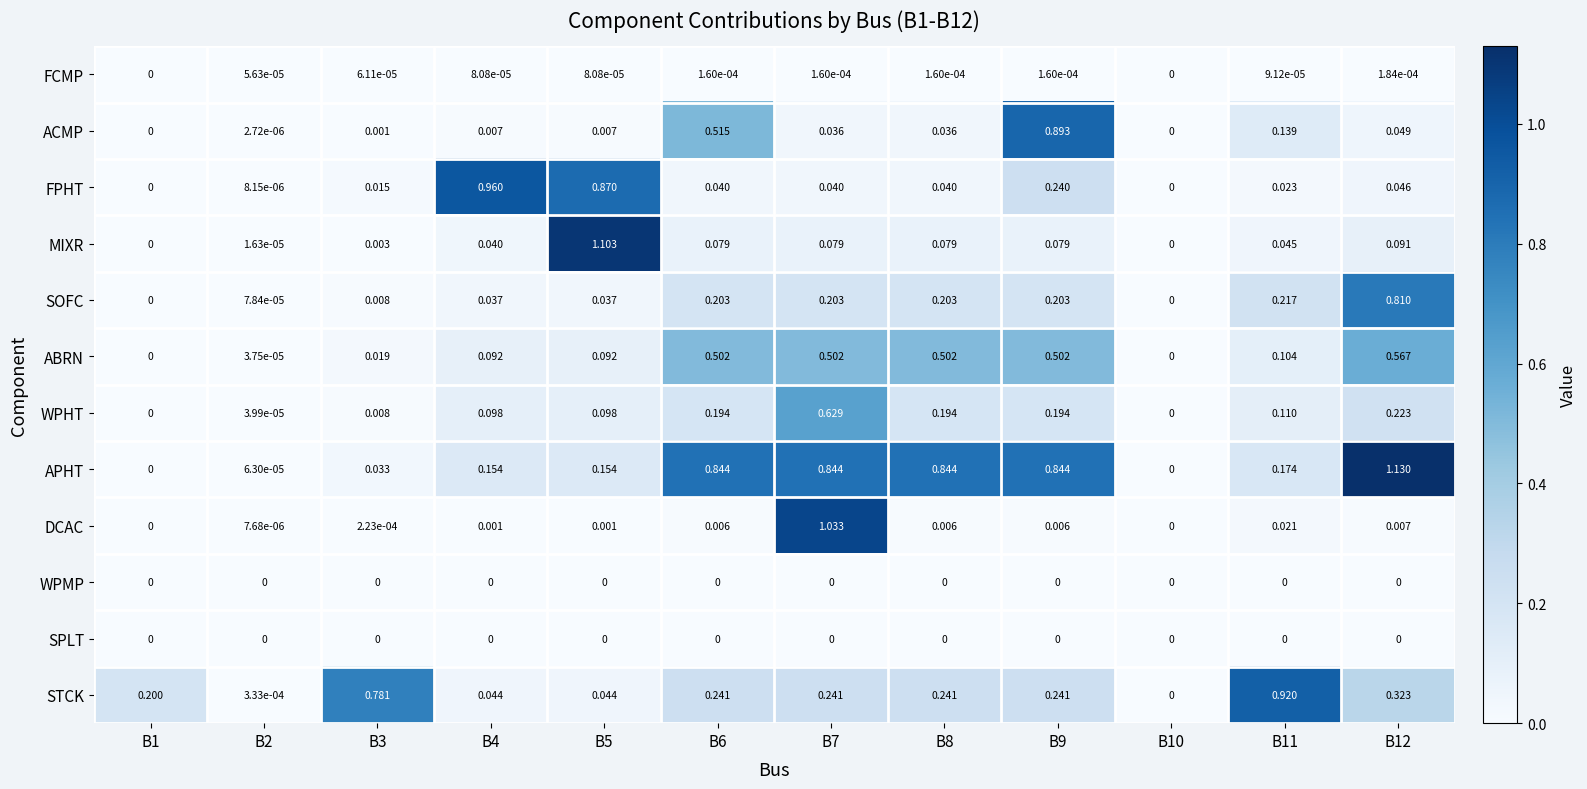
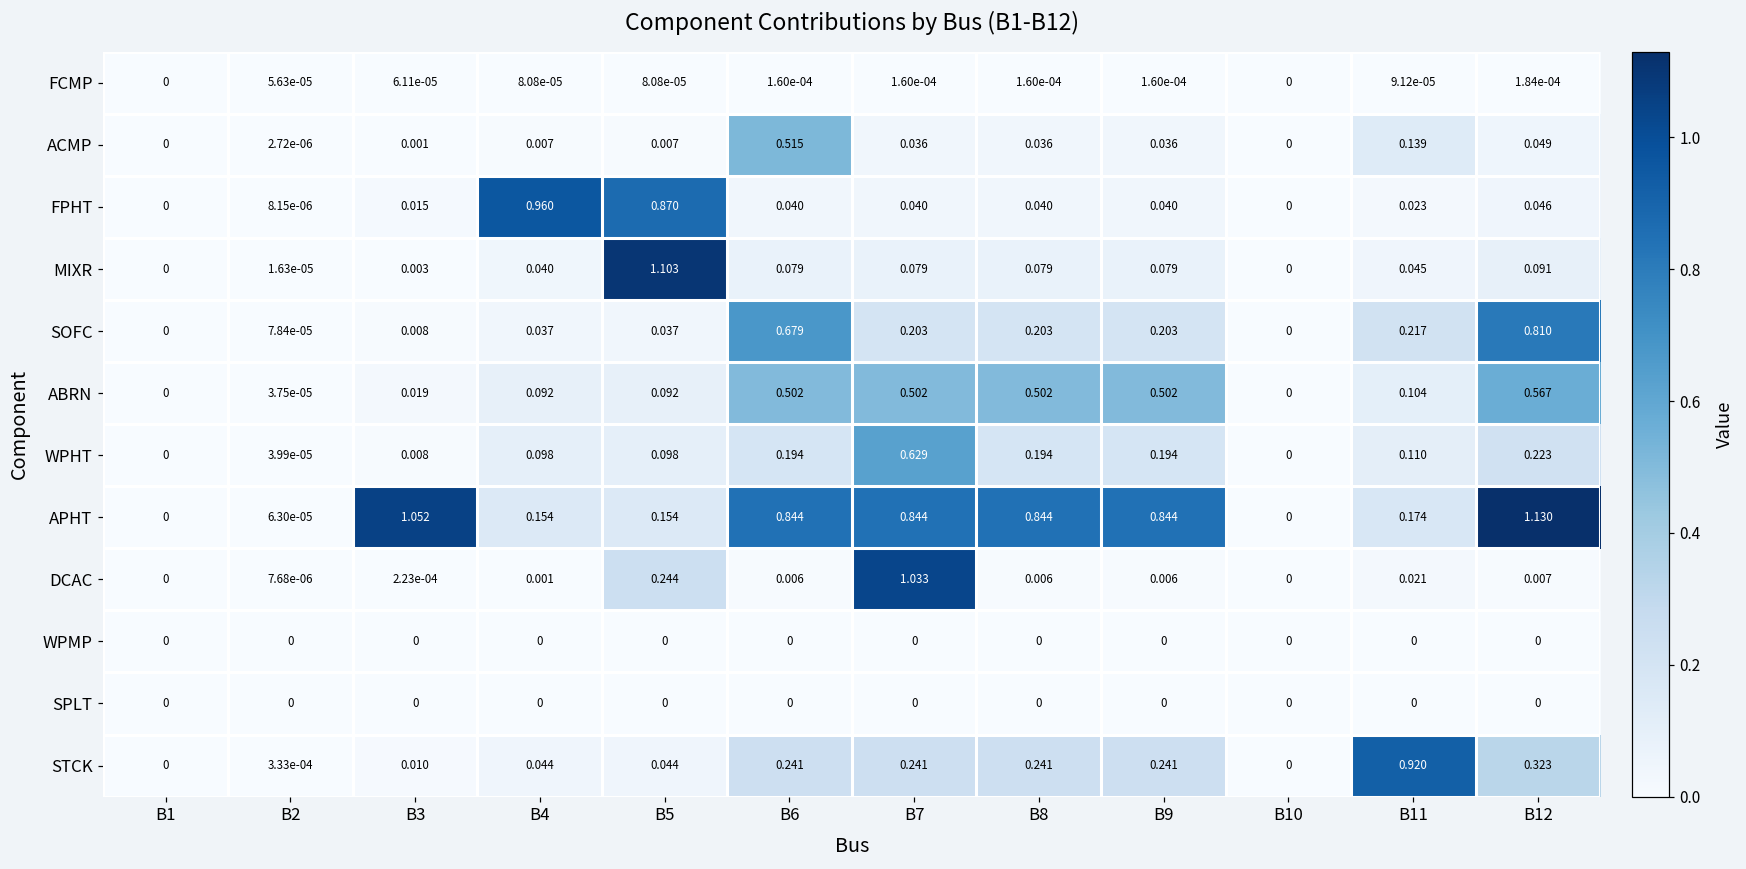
ACMP, B9: 0.893 -> 0.036
FPHT, B9: 0.240 -> 0.040
SOFC, B6: 0.203 -> 0.679
APHT, B3: 0.033 -> 1.052
DCAC, B5: 0.001 -> 0.244
STCK, B1: 0.200 -> 0
STCK, B3: 0.781 -> 0.010
